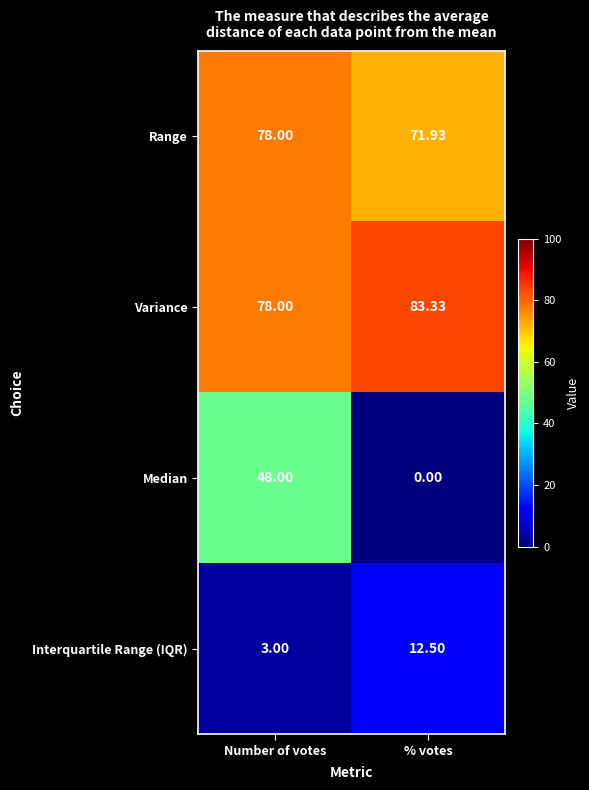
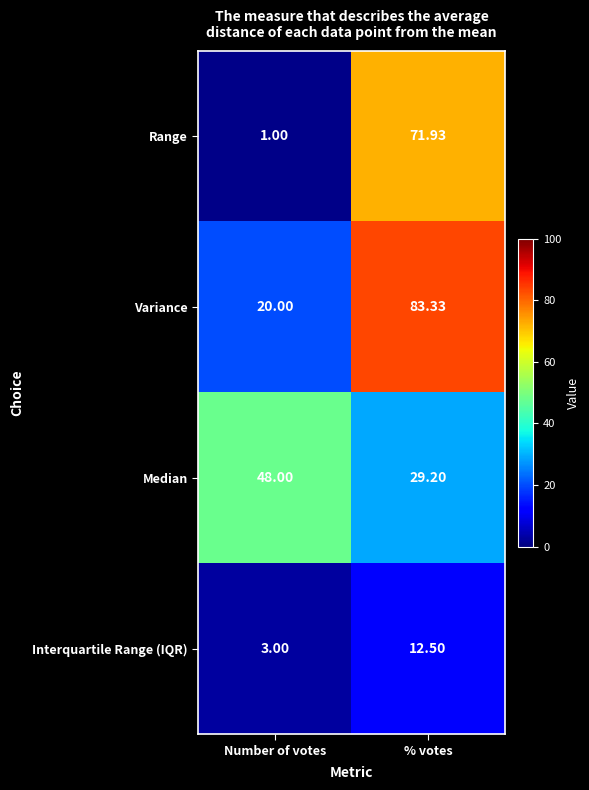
Range, Number of votes: 78.00 -> 1.00
Variance, Number of votes: 78.00 -> 20.00
Median, % votes: 0.00 -> 29.20
